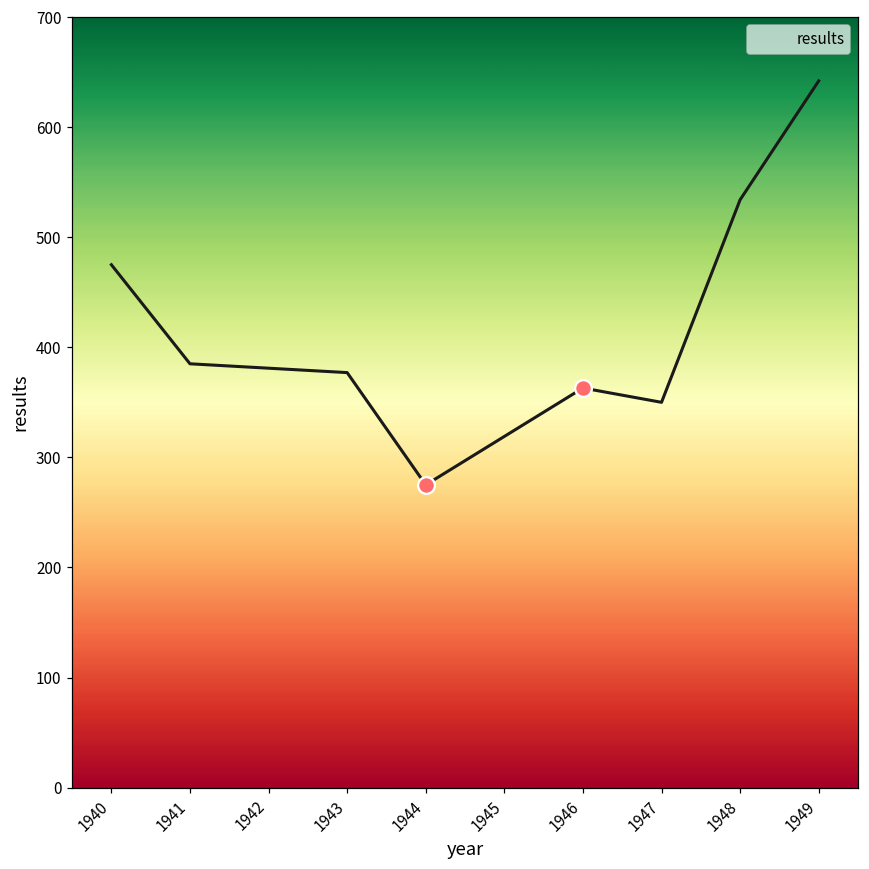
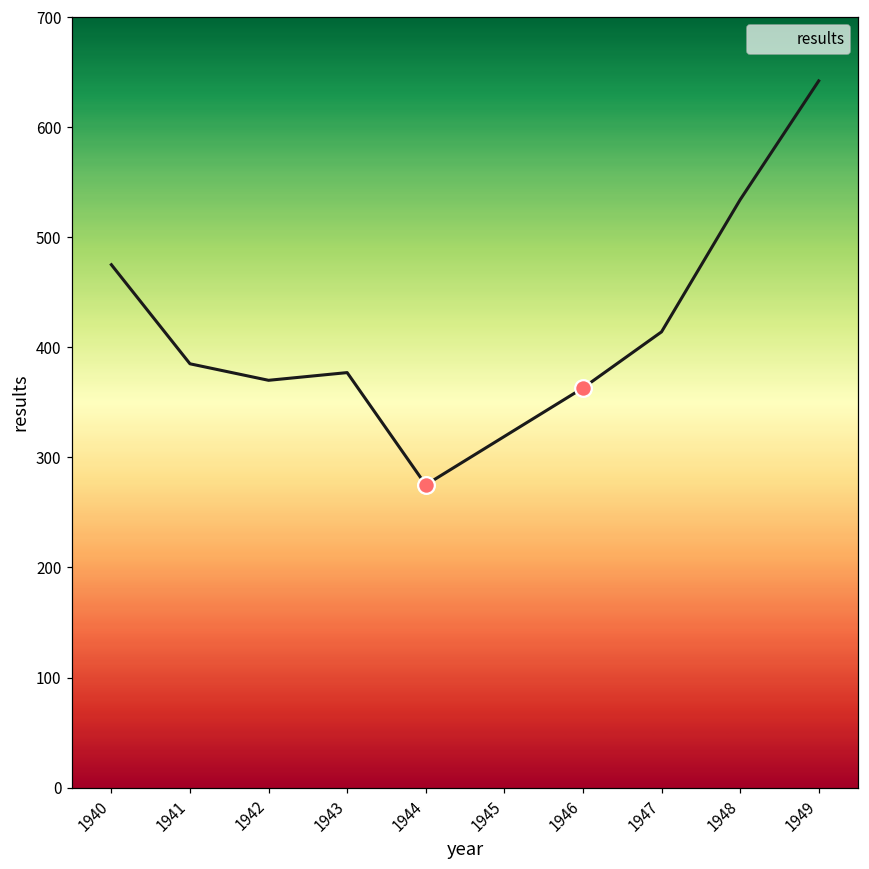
results, 1942: 381 -> 370
results, 1947: 350 -> 414
